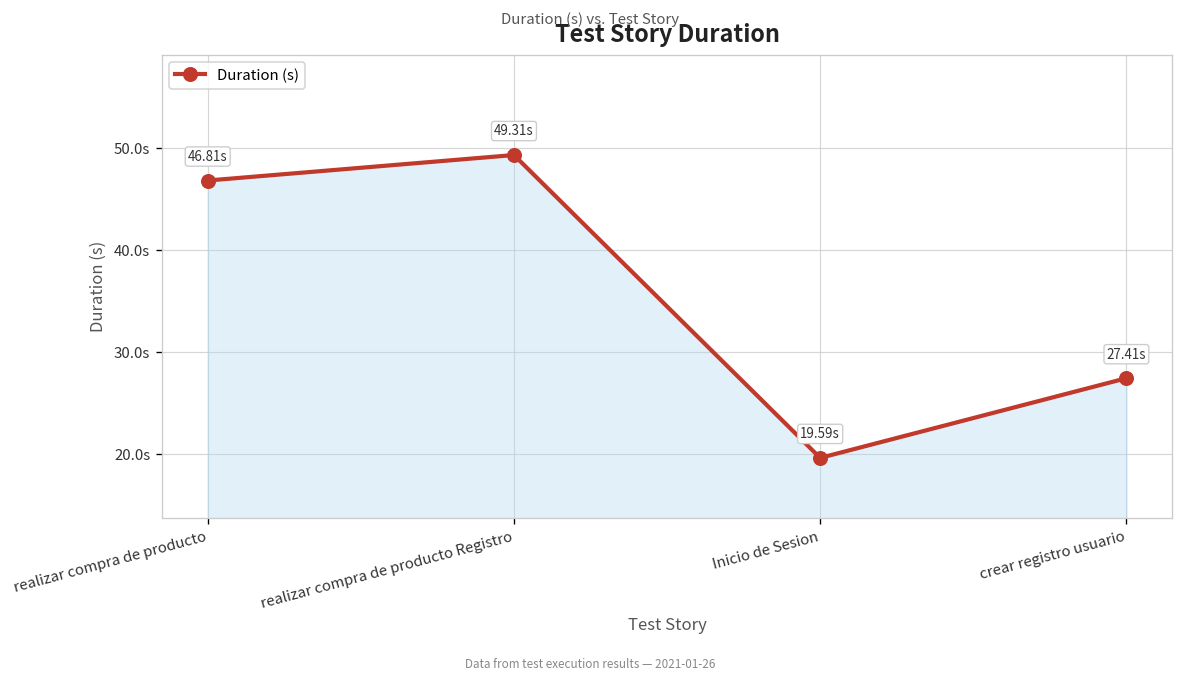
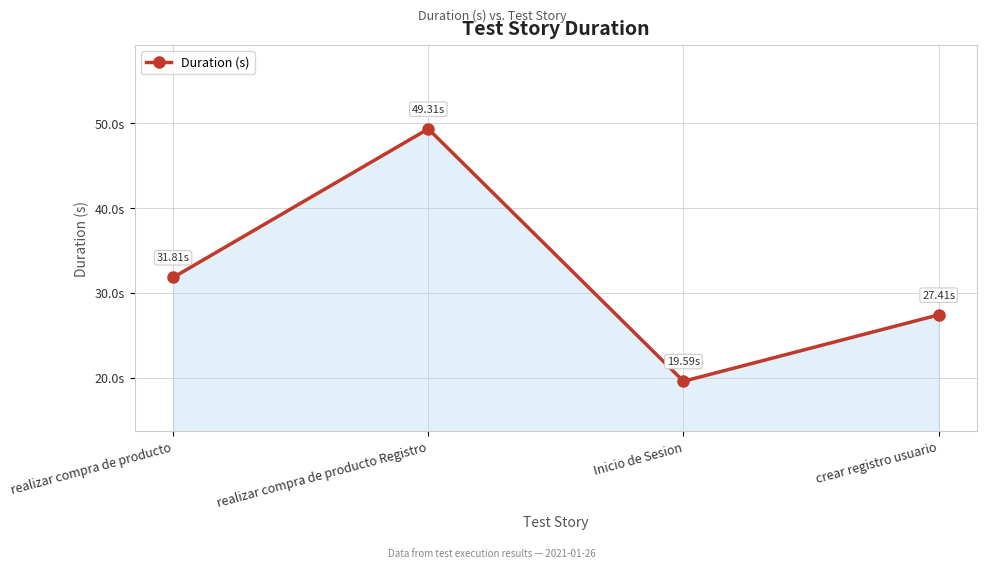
realizar compra de producto: 46.81s -> 31.81s
